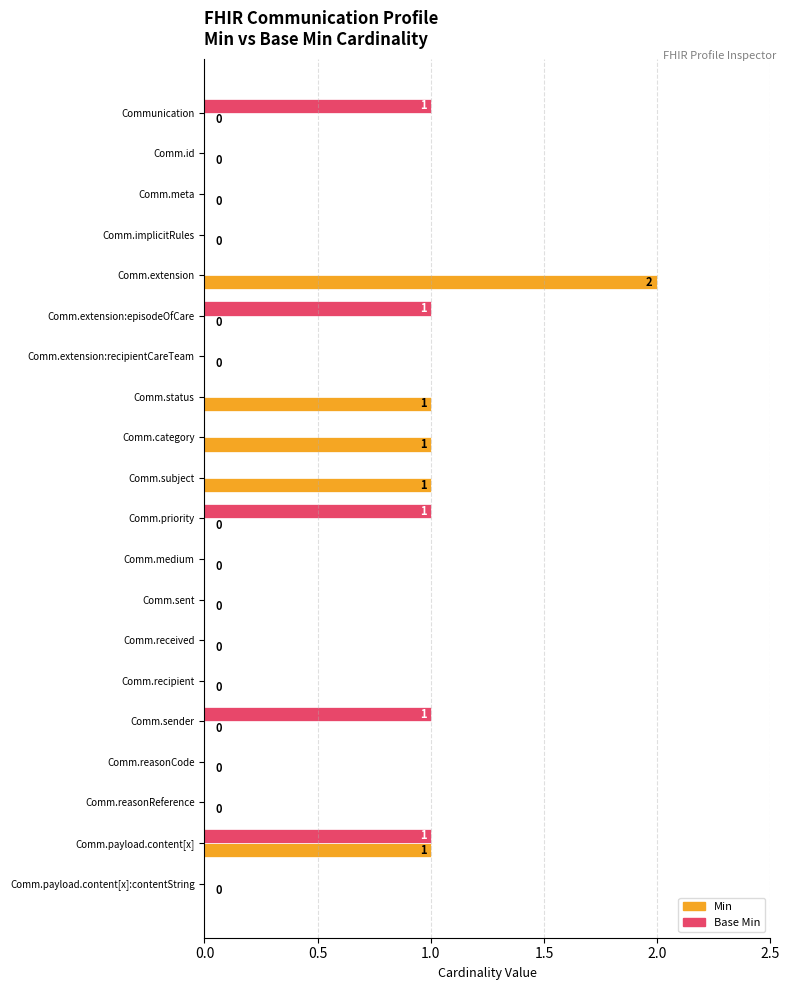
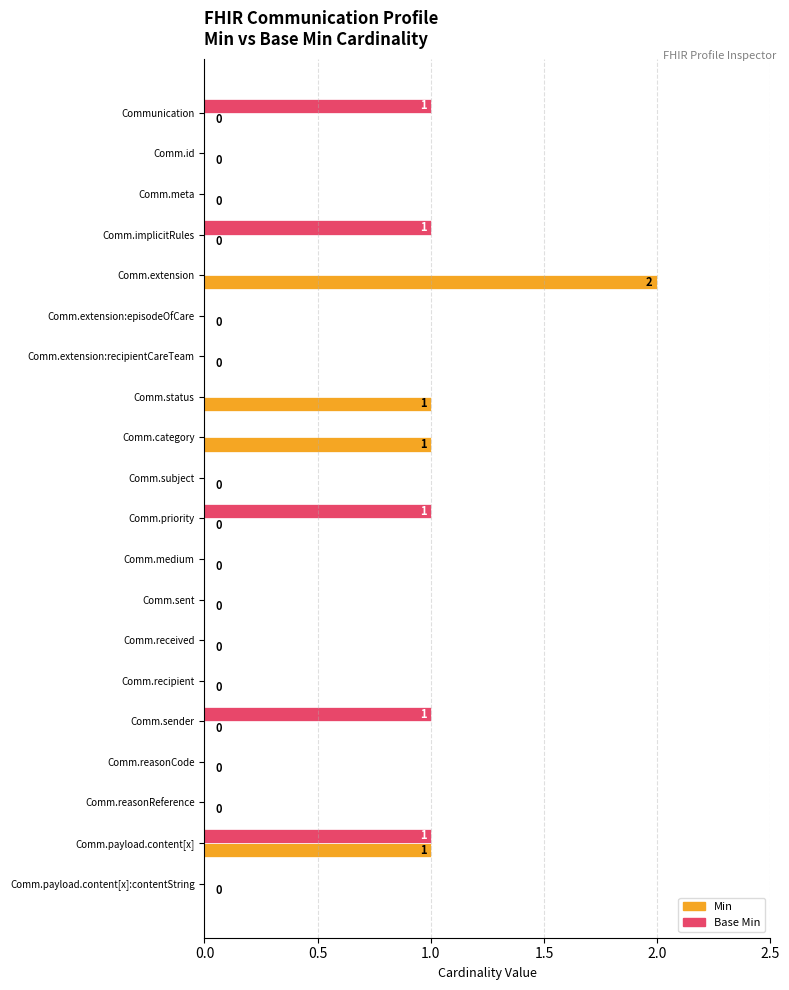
Base Min, Comm.implicitRules: 0 -> 1
Base Min, Comm.extension:episodeOfCare: 1 -> 0
Min, Comm.subject: 1 -> 0
